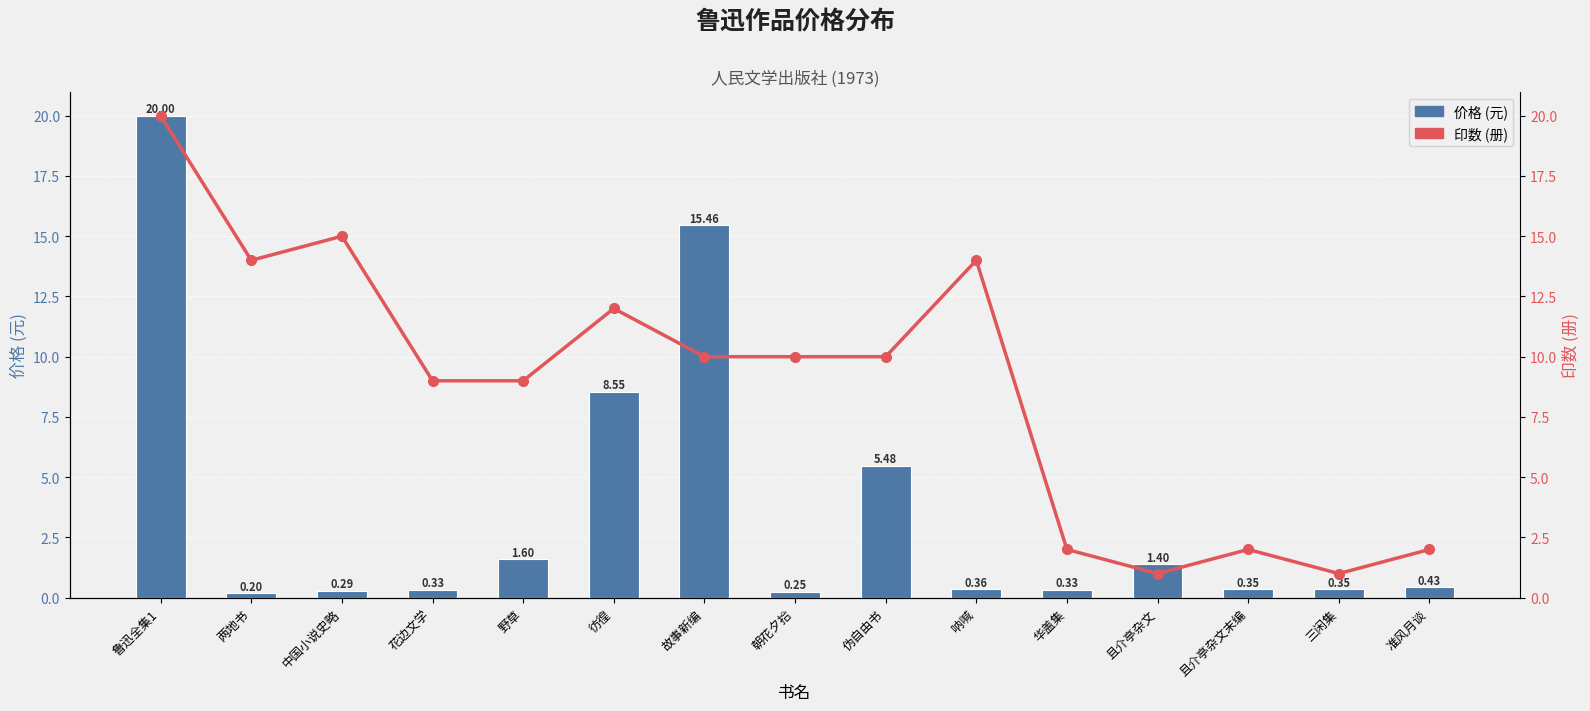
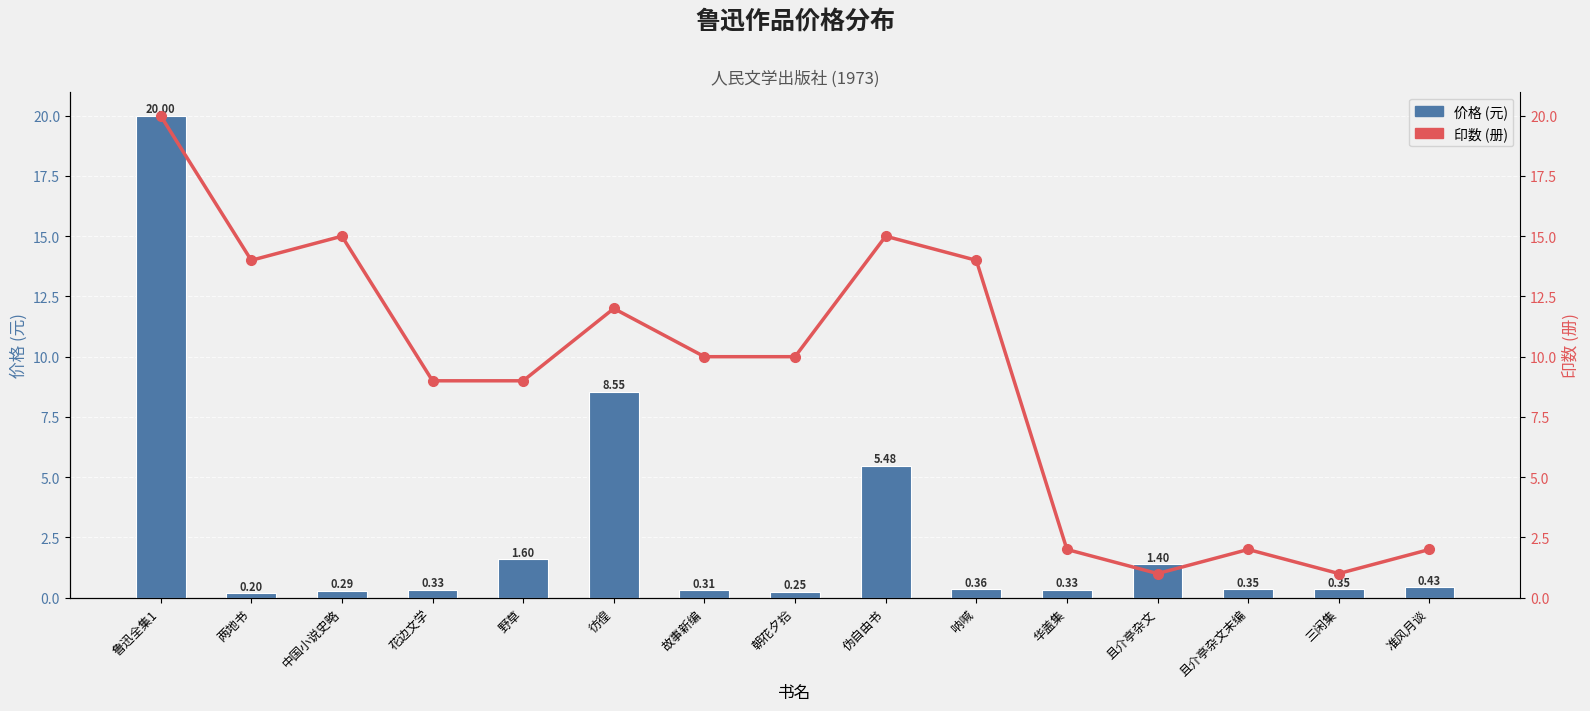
价格 (元), 故事新编: 15.46 -> 0.31
印数 (册), 伪自由书: 10 -> 15
